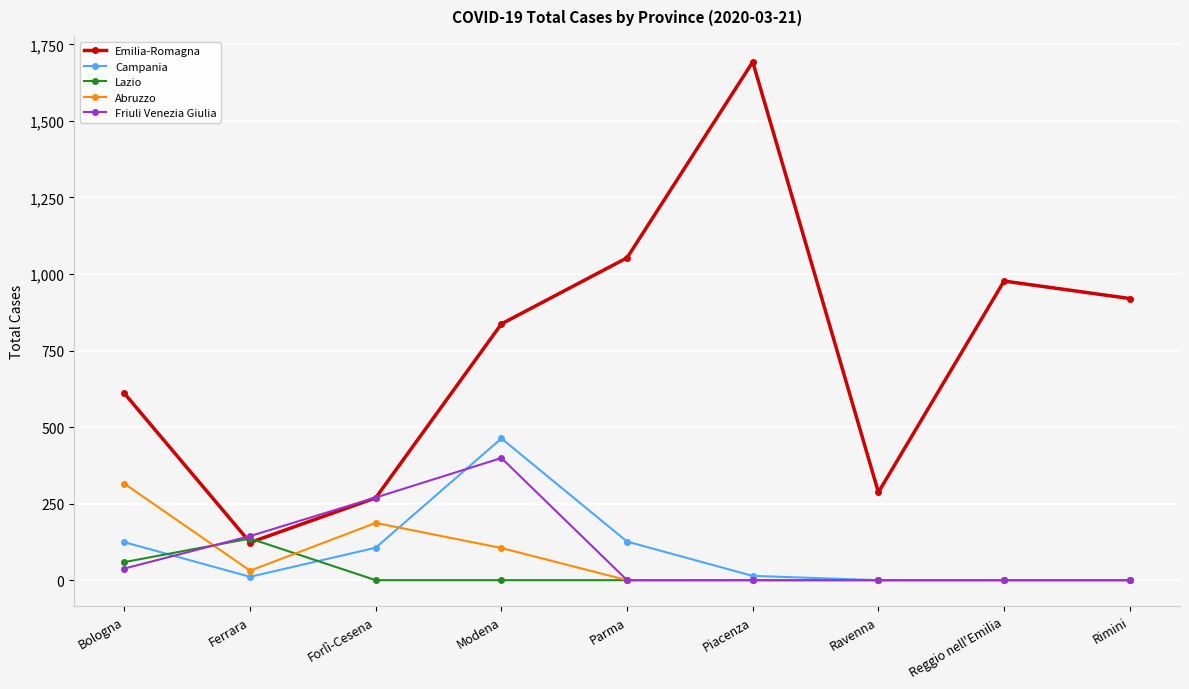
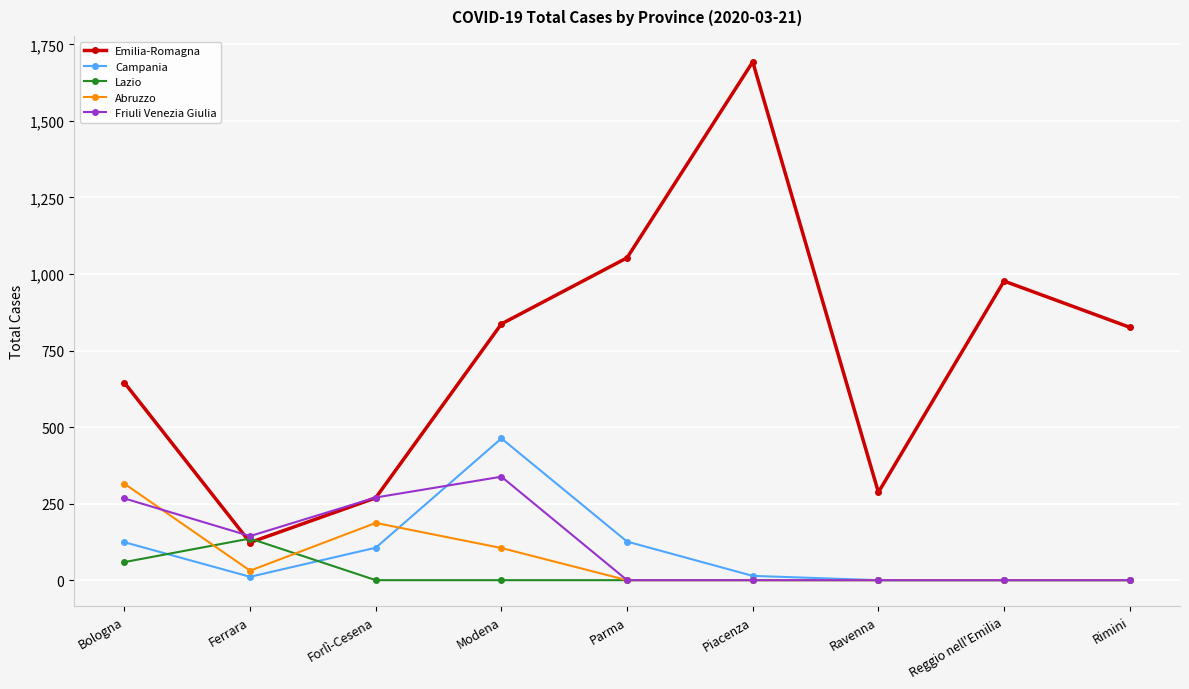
Emilia-Romagna, Bologna: 610 -> 650
Friuli Venezia Giulia, Bologna: 40 -> 270
Friuli Venezia Giulia, Modena: 400 -> 340
Emilia-Romagna, Rimini: 920 -> 830
